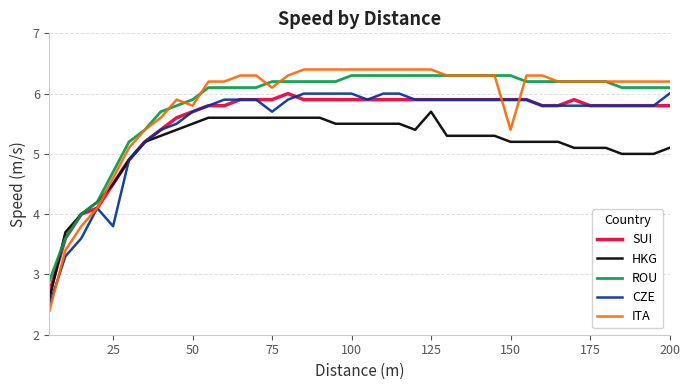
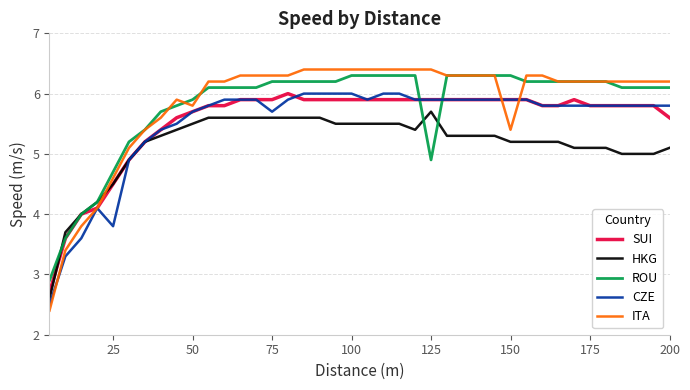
ITA, 75: 6.1 -> 6.3
ROU, 125: 6.3 -> 4.9
SUI, 200: 5.8 -> 5.6
CZE, 200: 6.0 -> 5.8
